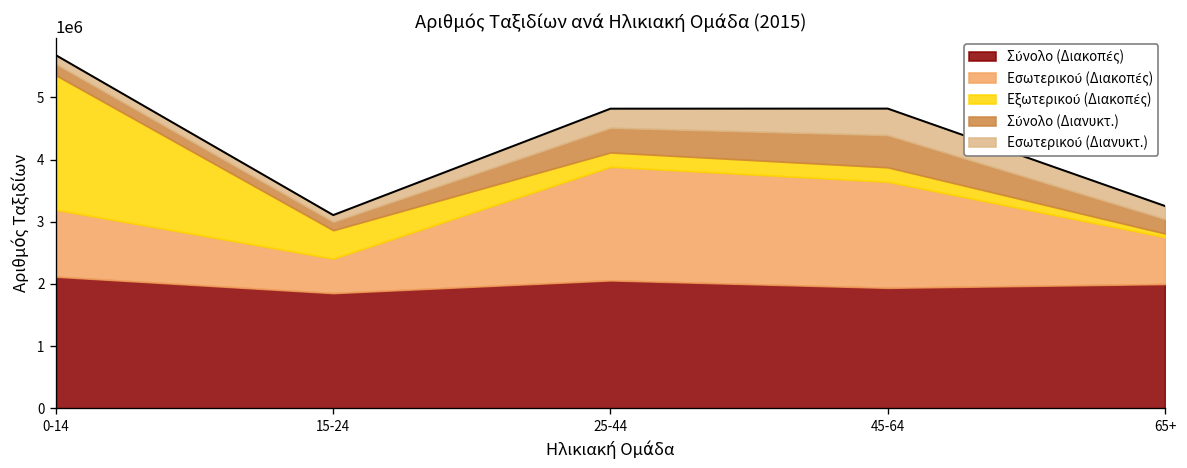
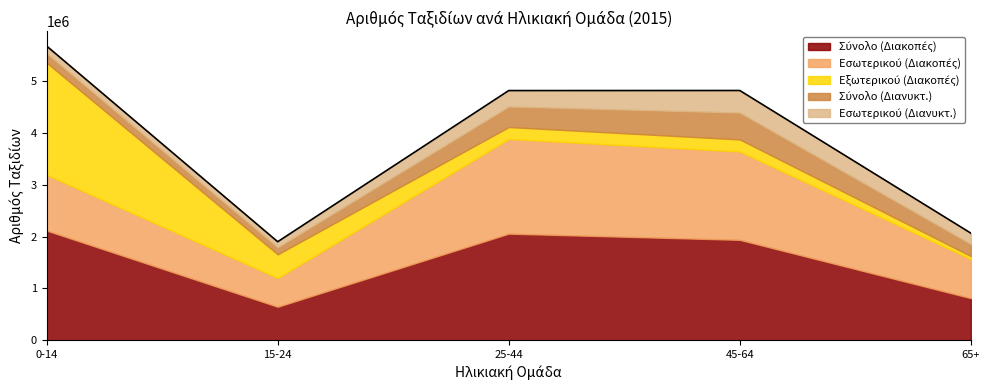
Σύνολο (Διακοπές), 15-24: 1900000 -> 600000
Σύνολο (Διακοπές), 65+: 2000000 -> 800000
